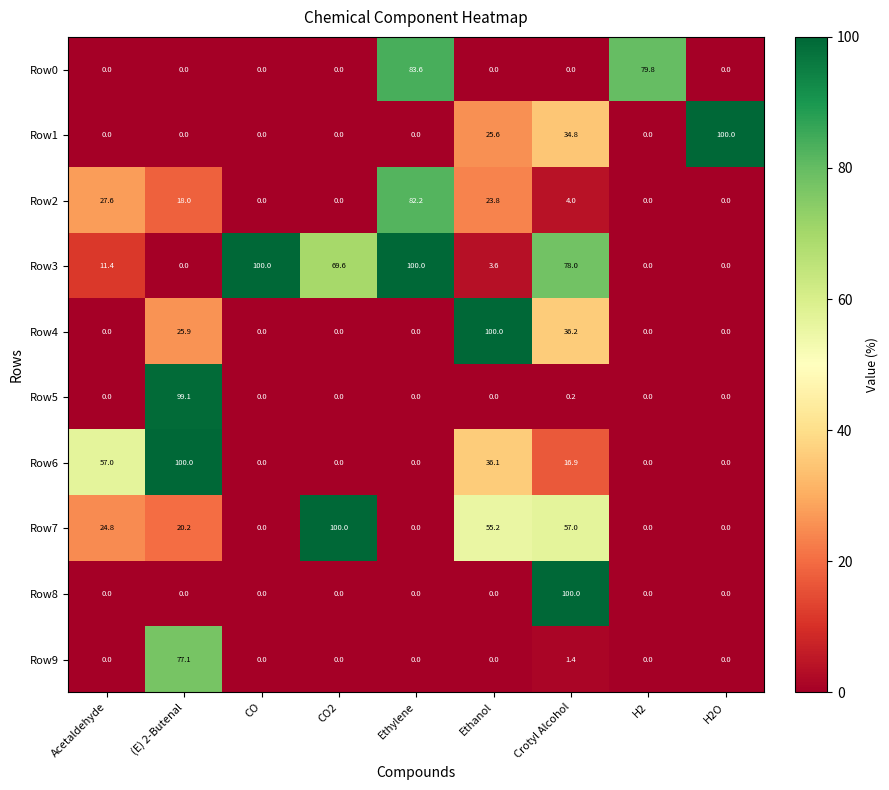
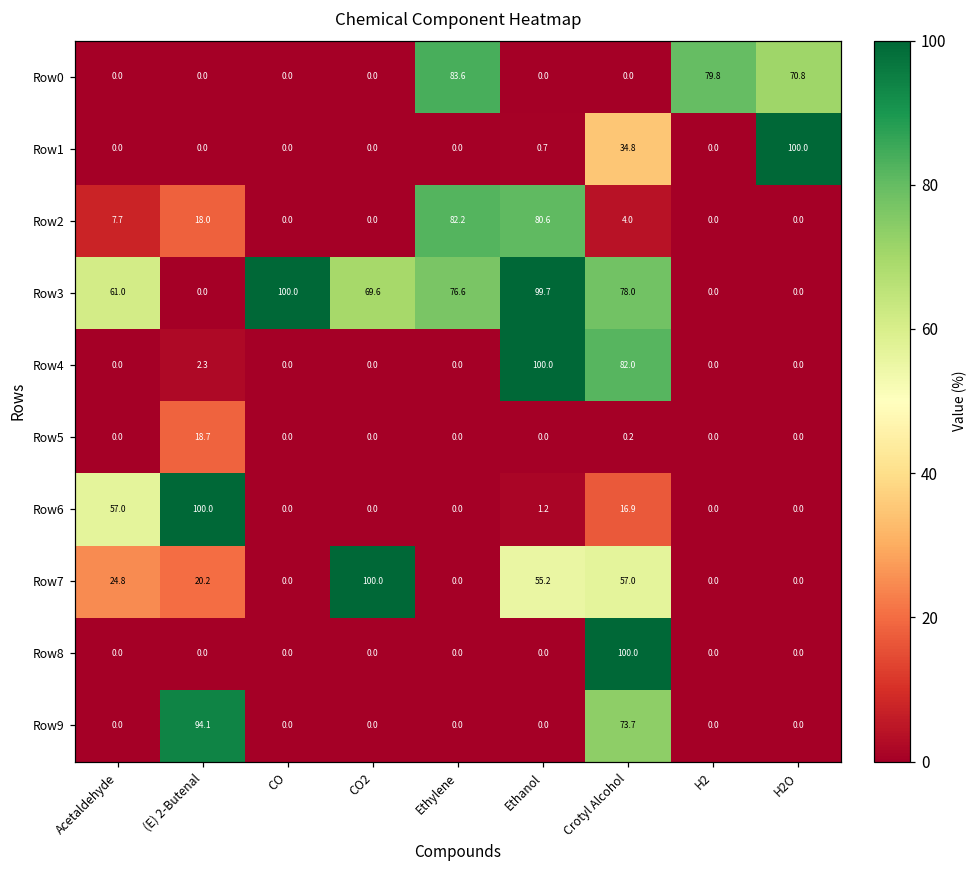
Row0, H2O: 0.0 -> 70.8
Row1, Ethanol: 25.6 -> 0.7
Row2, Acetaldehyde: 27.6 -> 7.7
Row2, Ethanol: 23.8 -> 80.6
Row3, Acetaldehyde: 11.4 -> 61.0
Row3, Ethylene: 100.0 -> 76.6
Row3, Ethanol: 3.6 -> 99.7
Row4, (E) 2-Butenal: 25.9 -> 2.3
Row4, Crotyl Alcohol: 36.2 -> 82.0
Row5, (E) 2-Butenal: 99.1 -> 18.7
Row6, Ethanol: 36.1 -> 1.2
Row9, (E) 2-Butenal: 77.1 -> 94.1
Row9, Crotyl Alcohol: 1.4 -> 73.7
